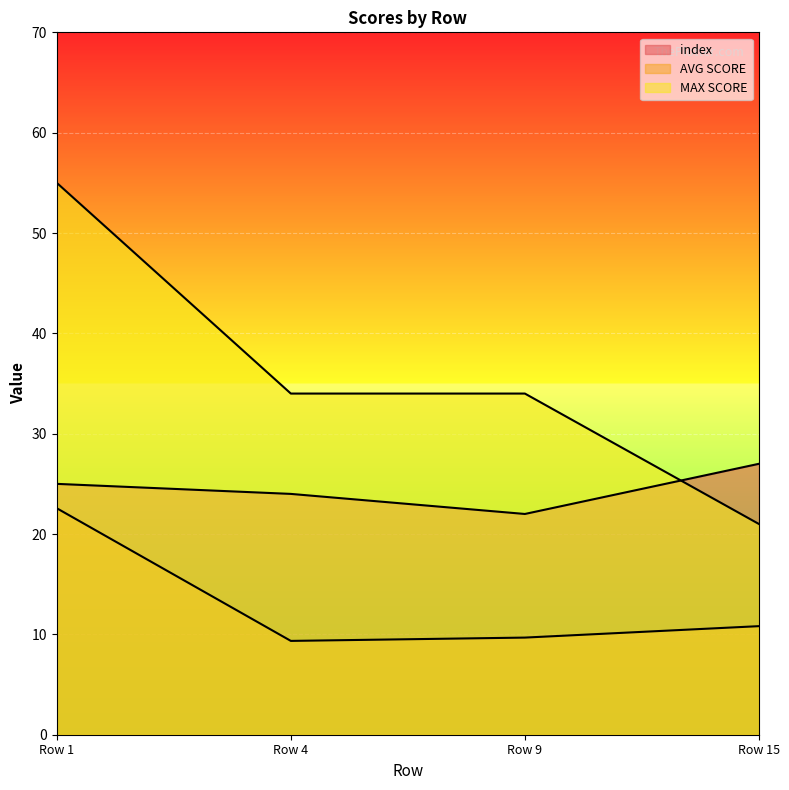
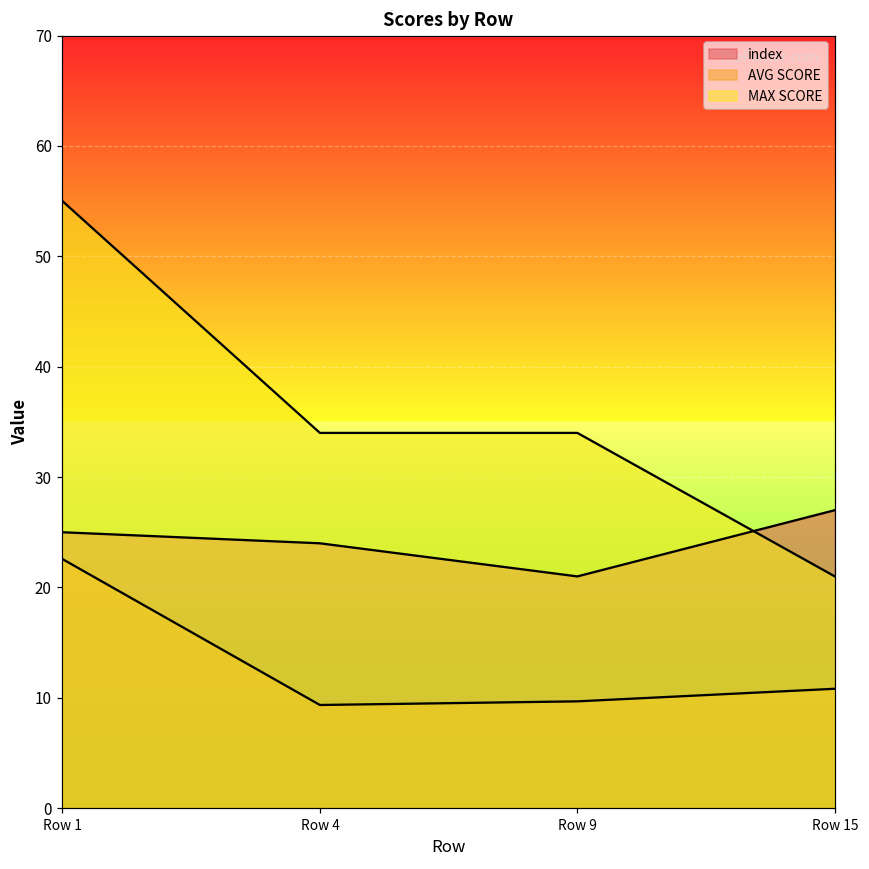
index, Row 9: 22 -> 21
